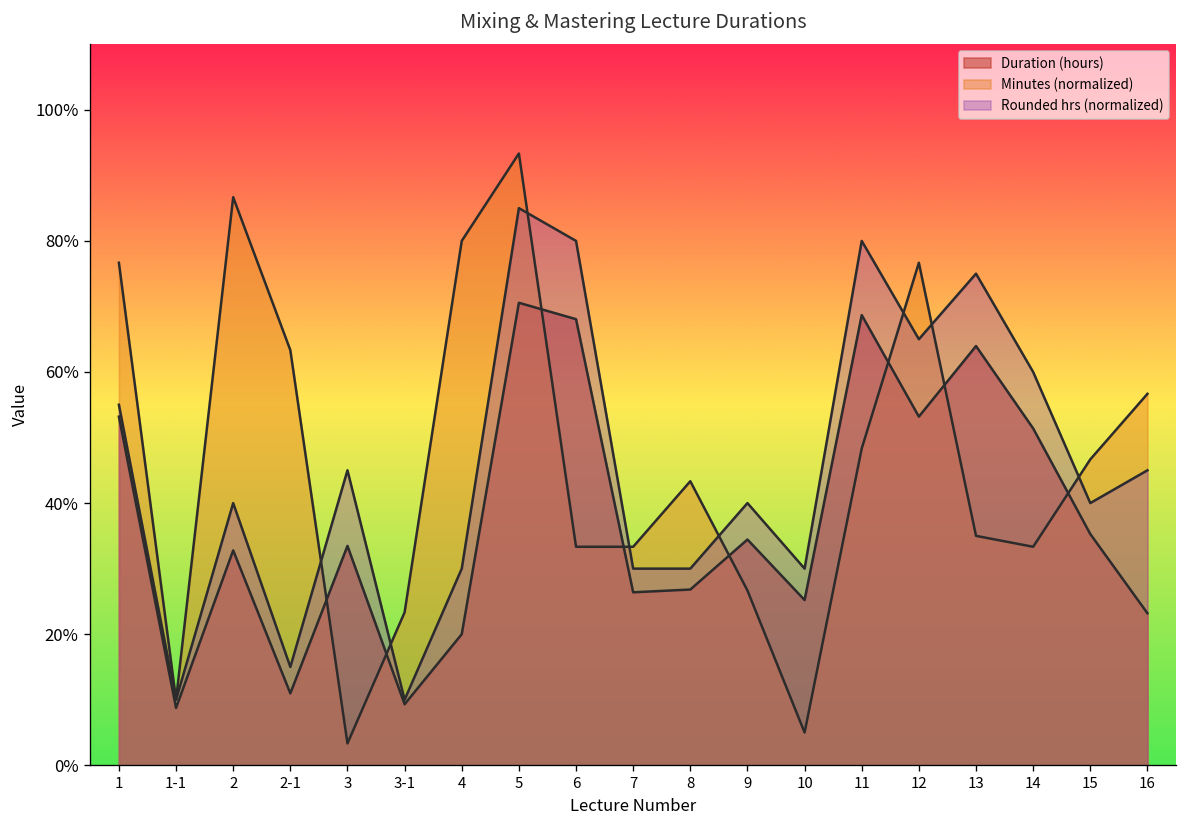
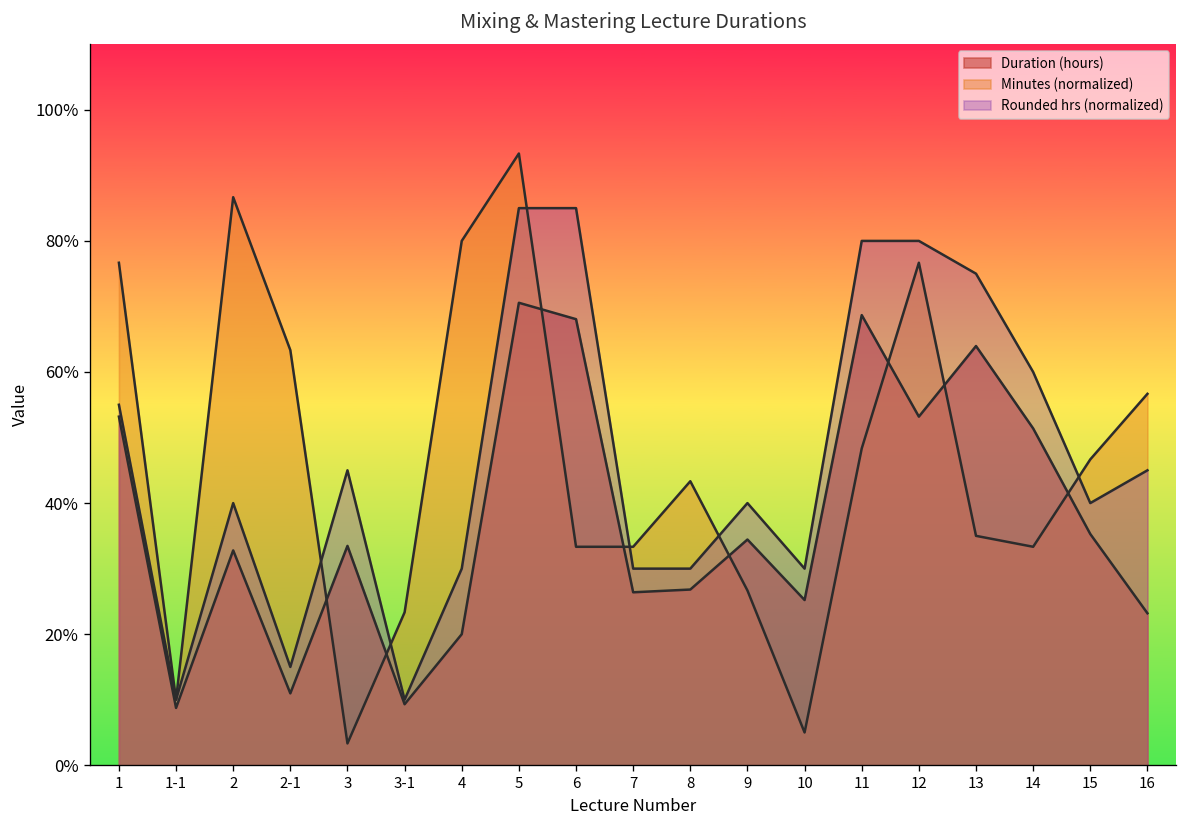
Rounded hrs (normalized), 6: 80% -> 85%
Rounded hrs (normalized), 12: 65% -> 80%
